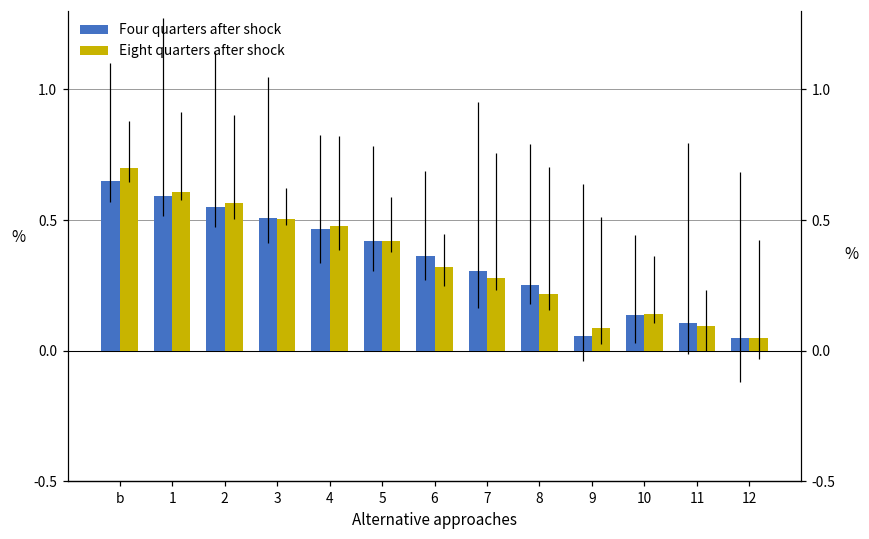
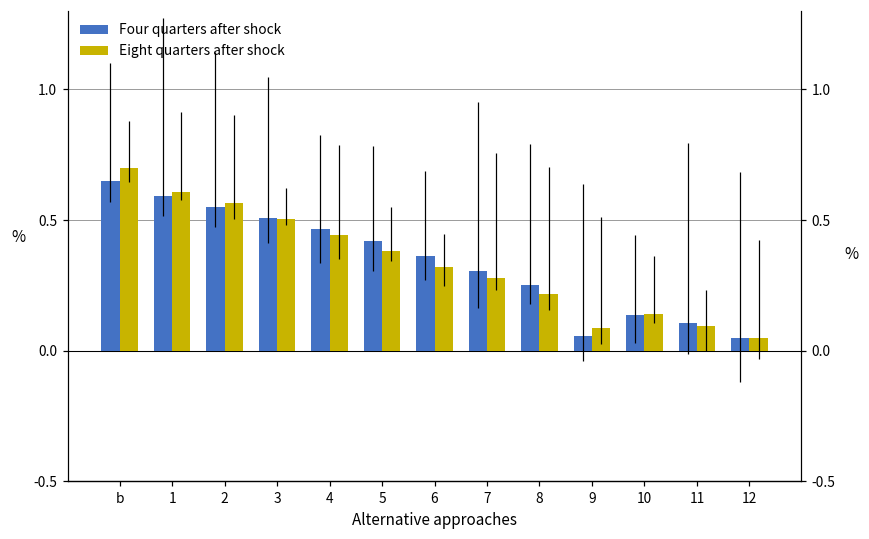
Eight quarters after shock, 4: 0.48 -> 0.44
Eight quarters after shock, 5: 0.42 -> 0.38
